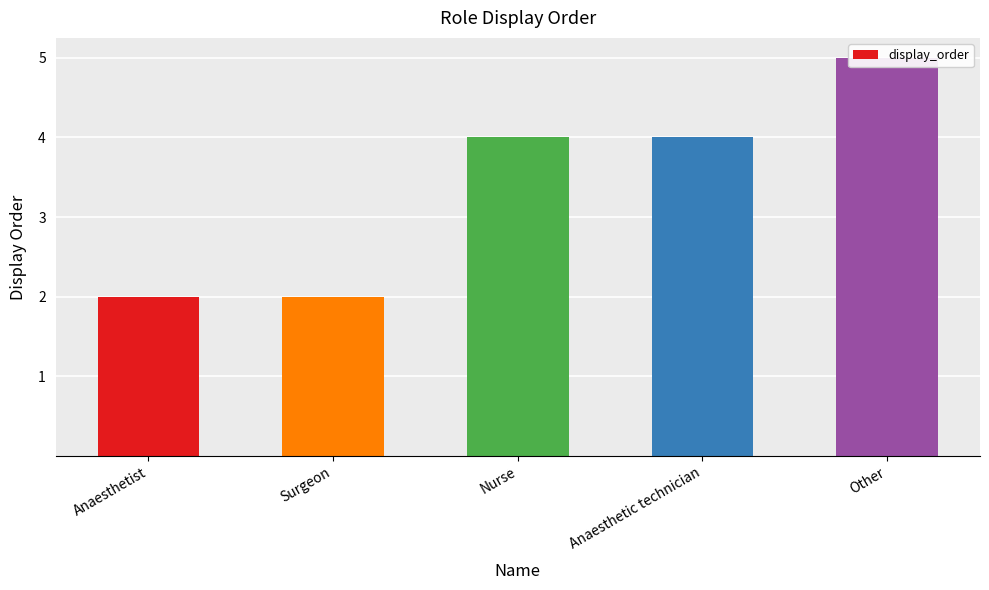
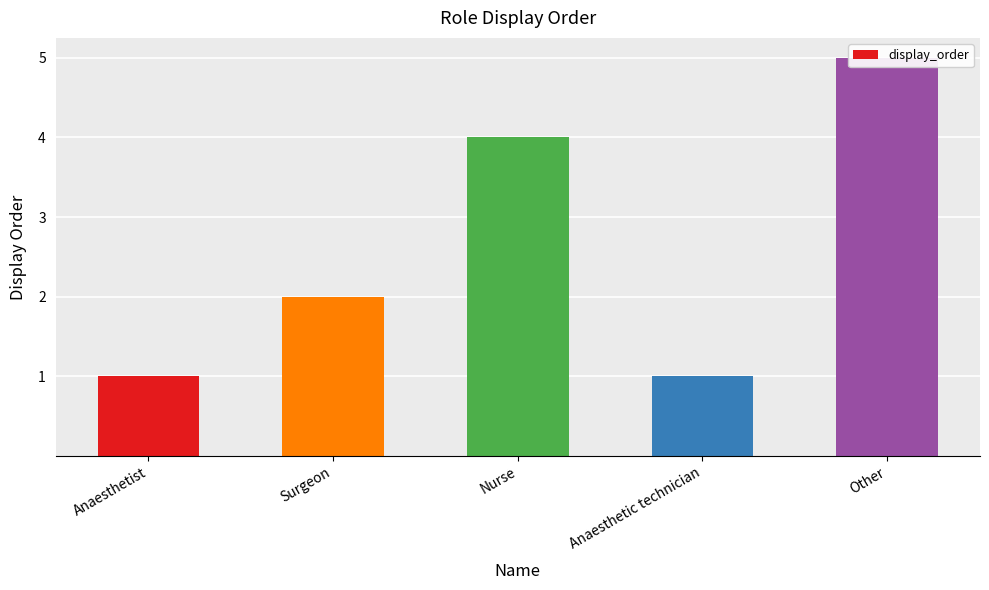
Anaesthetist: 2 -> 1
Anaesthetic technician: 4 -> 1
